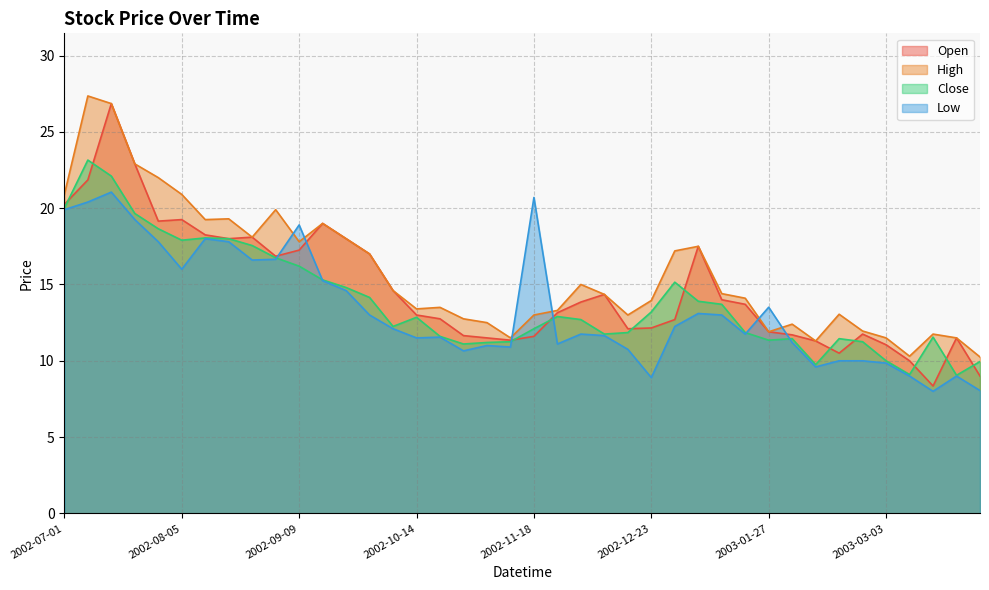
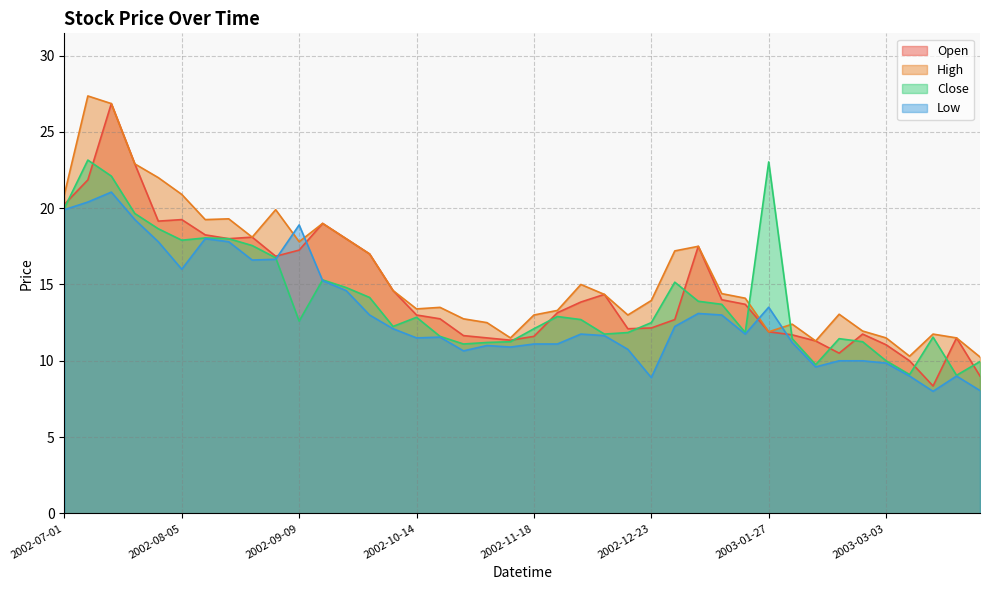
Close, 2002-09-09: 16.2 -> 12.6
Low, 2002-11-18: 20.7 -> 11.1
Close, 2002-12-23: 13.2 -> 12.5
Close, 2003-01-27: 11.4 -> 23.0
